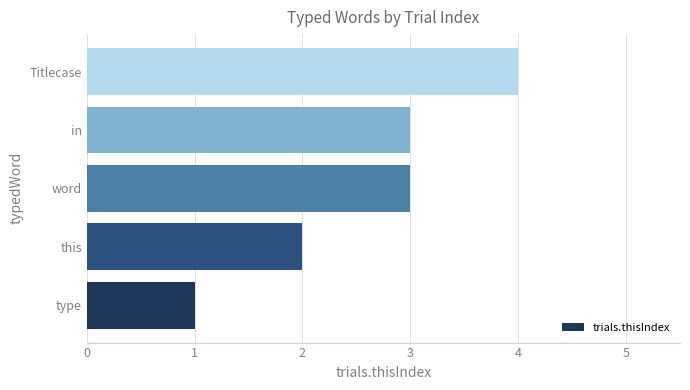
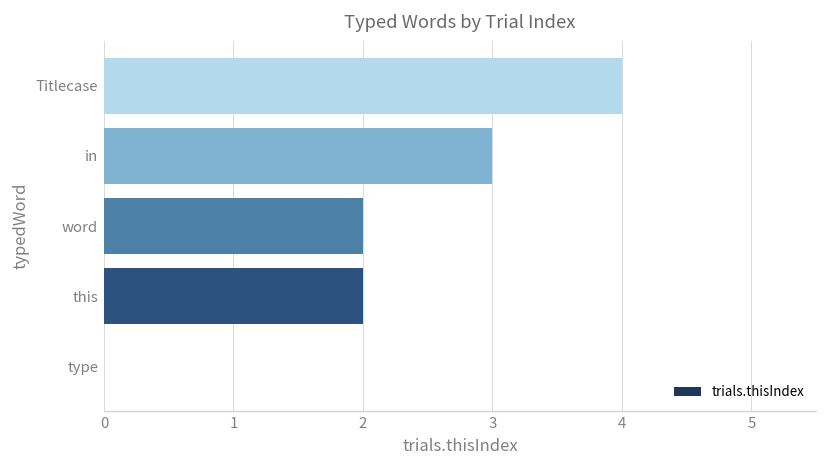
word: 3 -> 2
type: 1 -> 0
